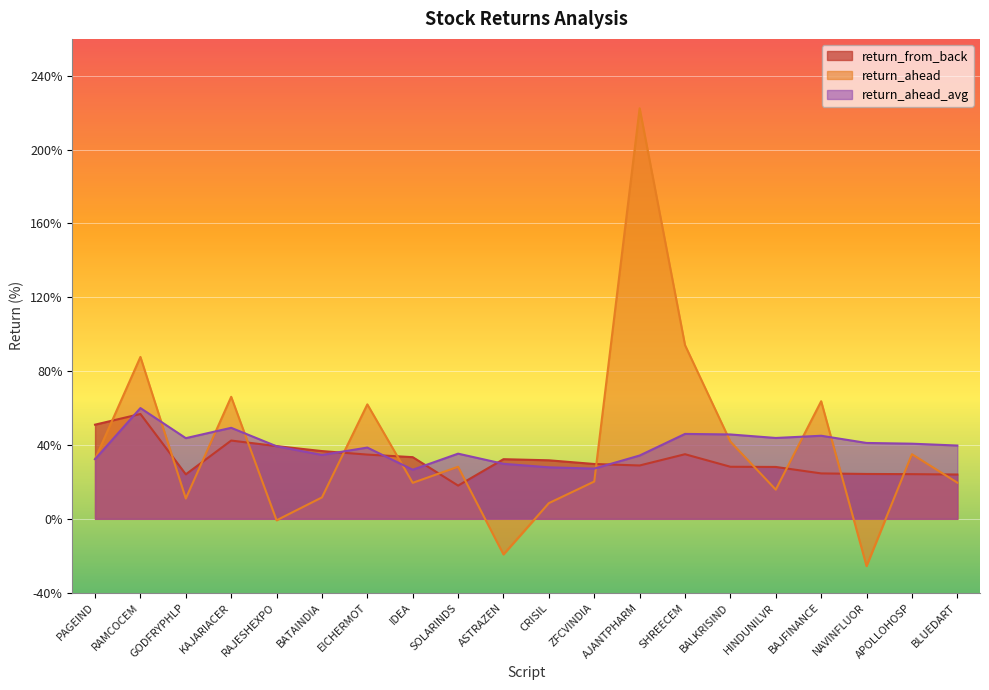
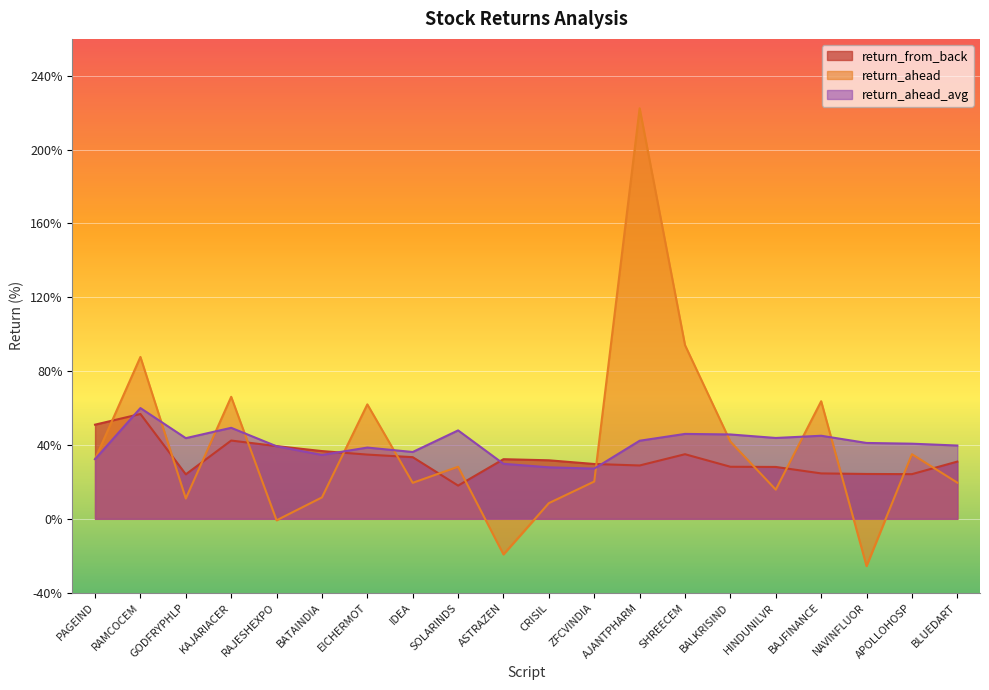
return_ahead_avg, IDEA: 27% -> 36%
return_ahead_avg, SOLARINDS: 35% -> 48%
return_ahead_avg, AJANTPHARM: 34% -> 42%
return_from_back, BLUEDART: 24% -> 31%
